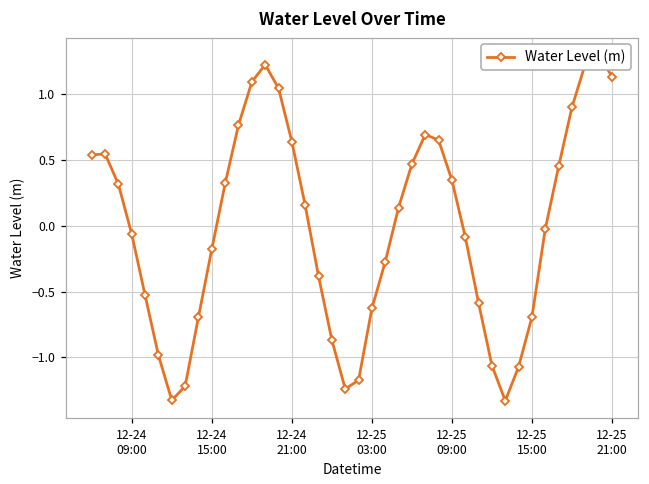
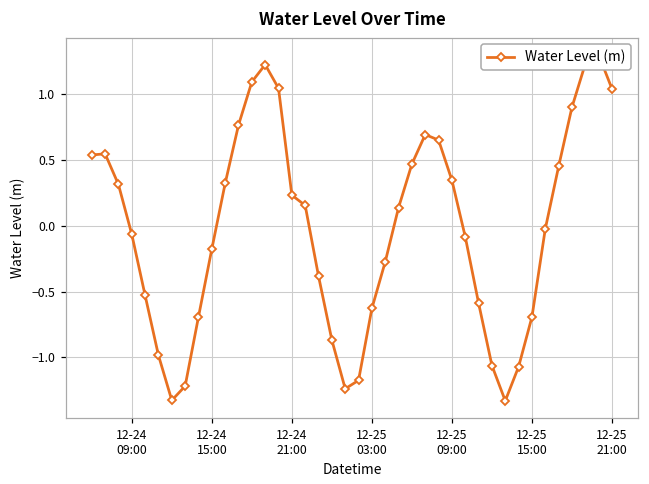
12-24 21:00: 0.64 -> 0.23
12-25 21:00: 1.14 -> 1.04
